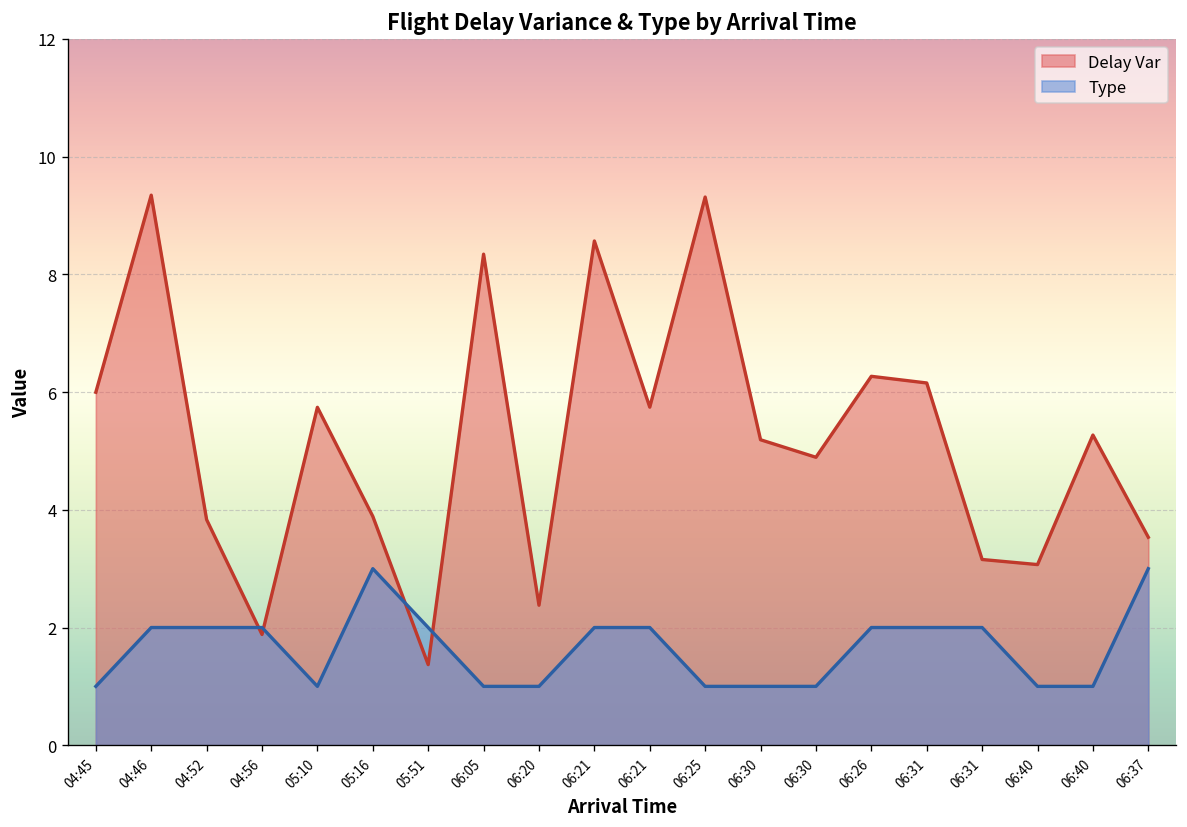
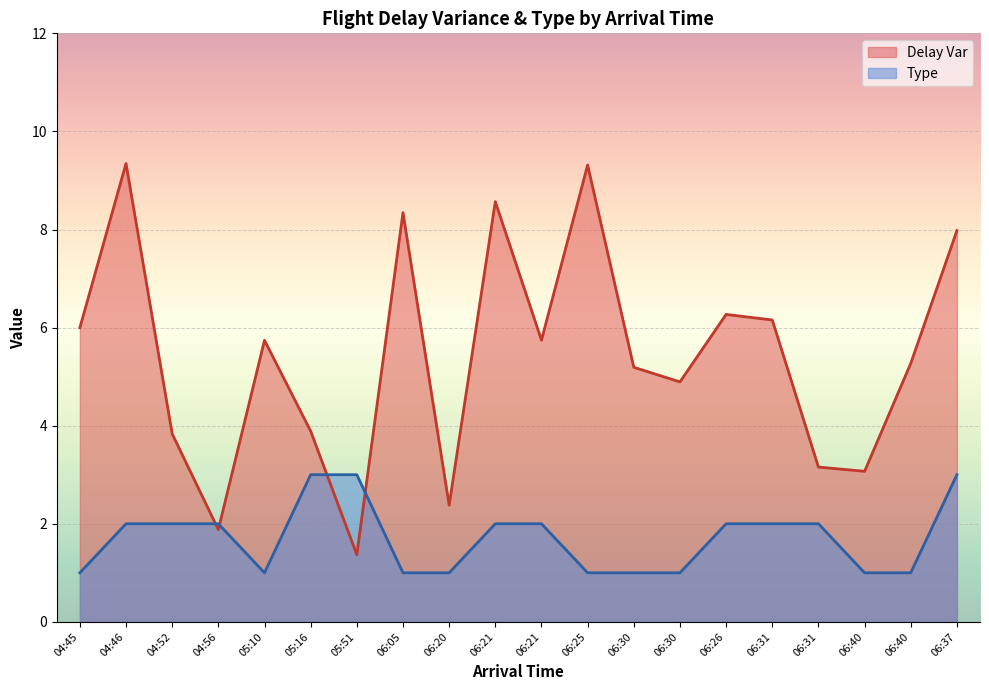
Type, 05:51: 2 -> 3
Delay Var, 06:37: 3.5 -> 8.0
